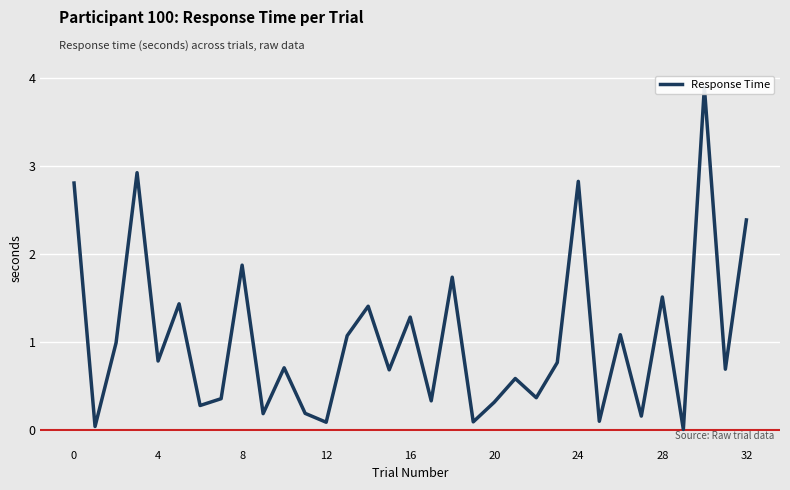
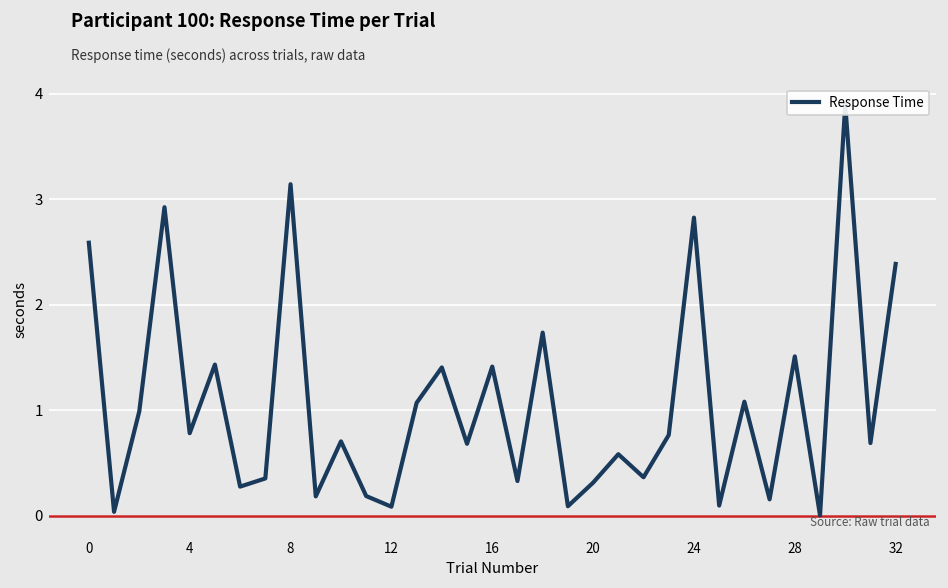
0: 2.8 -> 2.6
8: 1.9 -> 3.1
16: 1.3 -> 1.4
